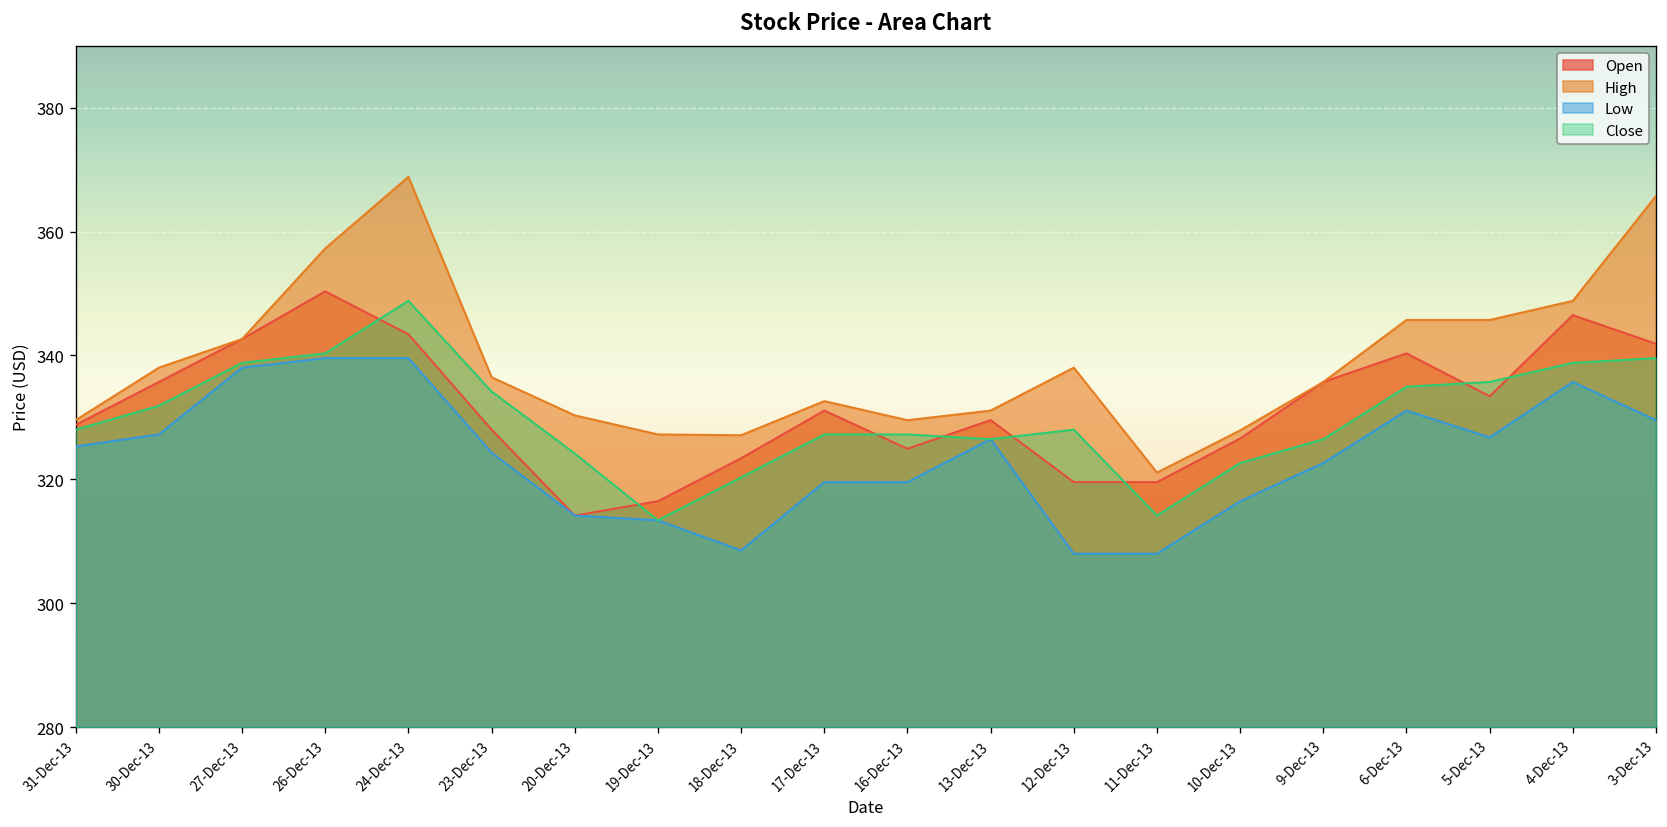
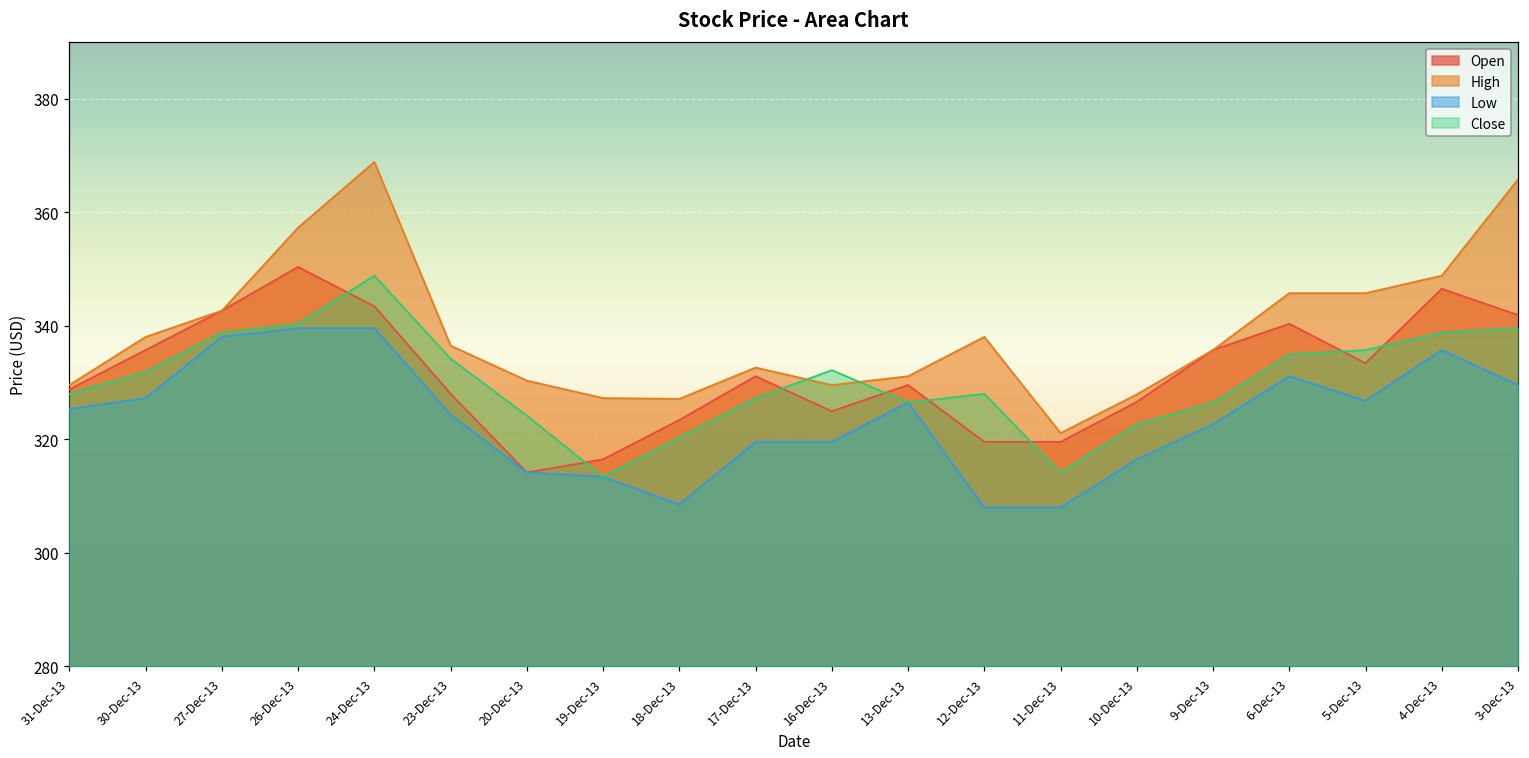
Close, 16-Dec-13: 327 -> 332
